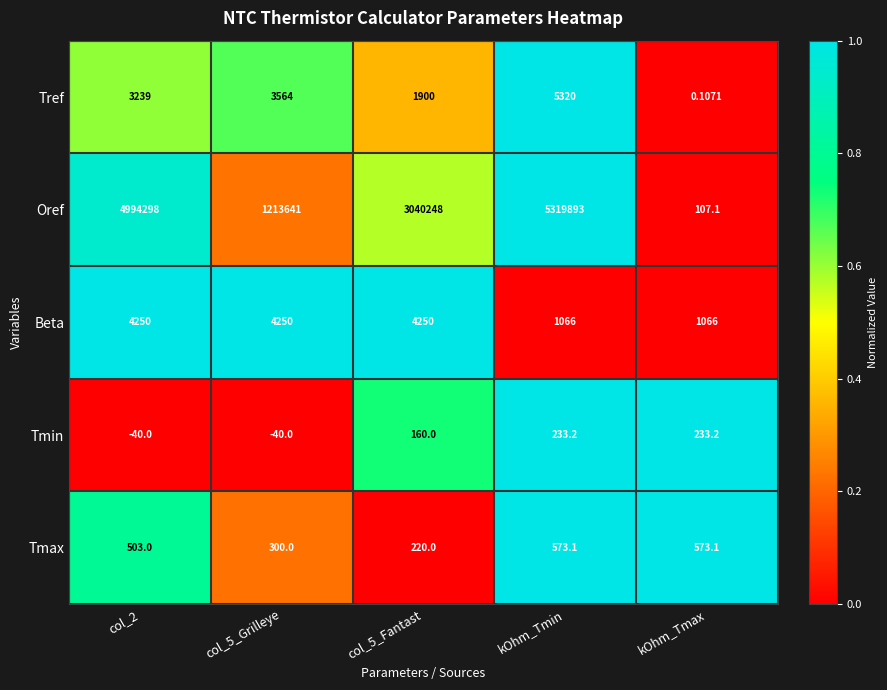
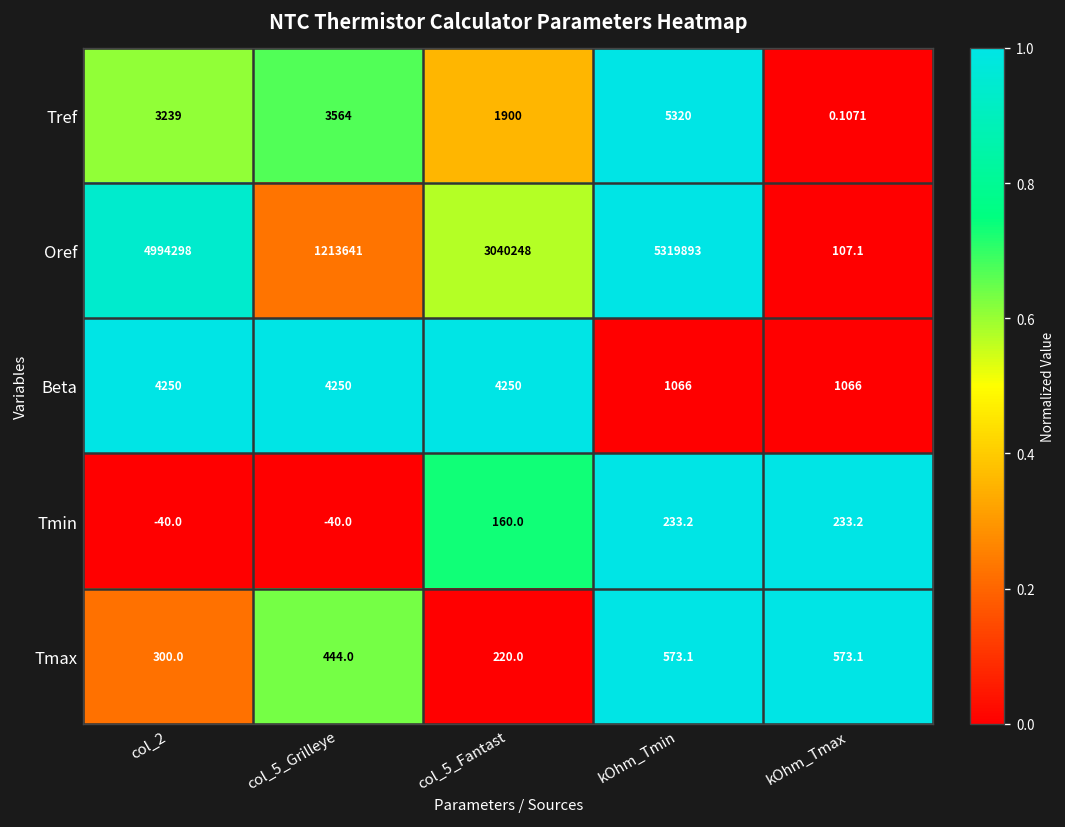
Tmax, col_2: 503.0 -> 300.0
Tmax, col_5_Grilleye: 300.0 -> 444.0
